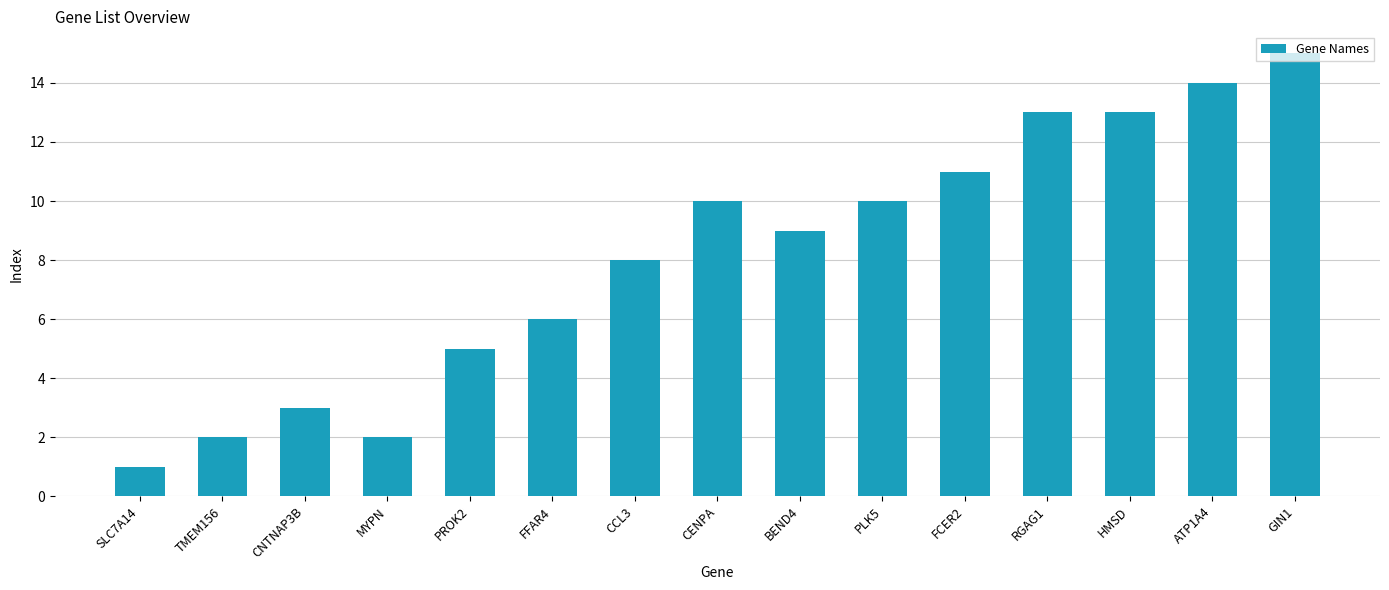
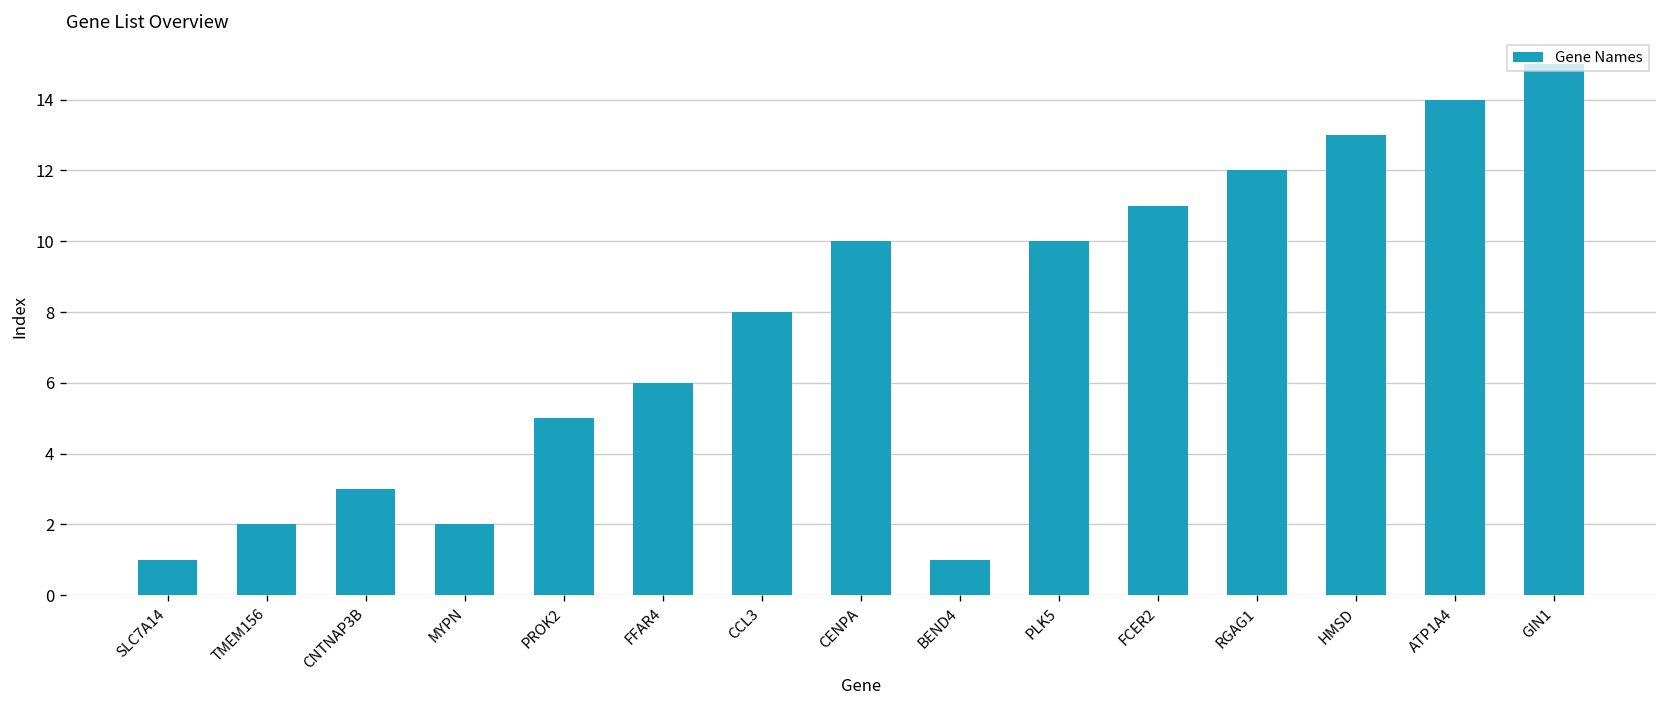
BEND4: 9 -> 1
RGAG1: 13 -> 12
